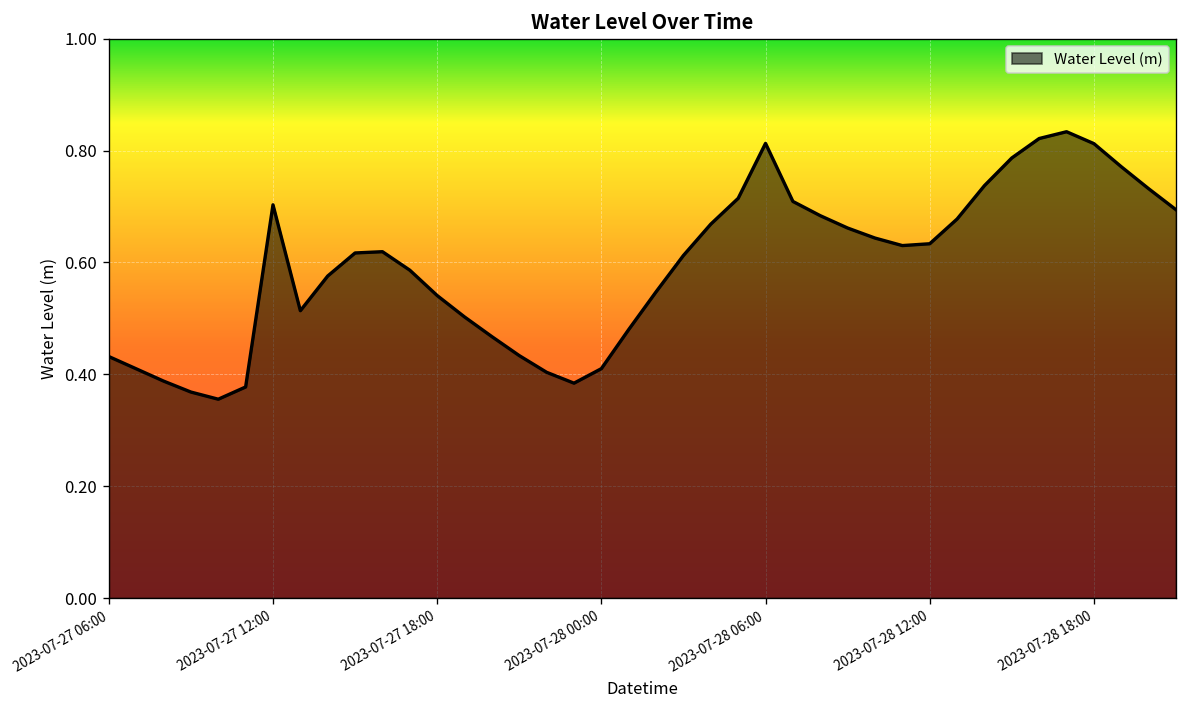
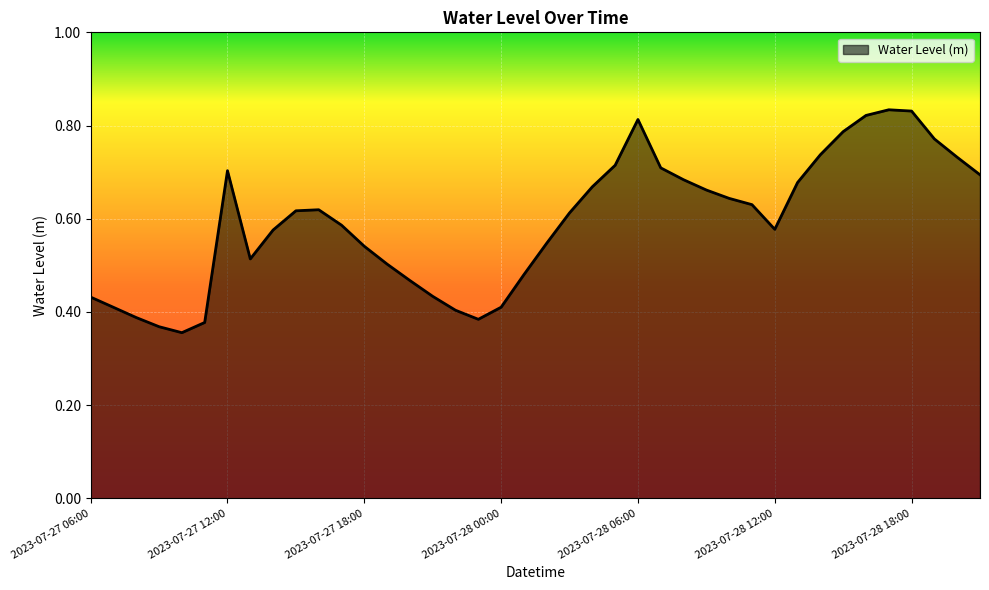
2023-07-28 12:00: 0.63 -> 0.58
2023-07-28 18:00: 0.81 -> 0.83
